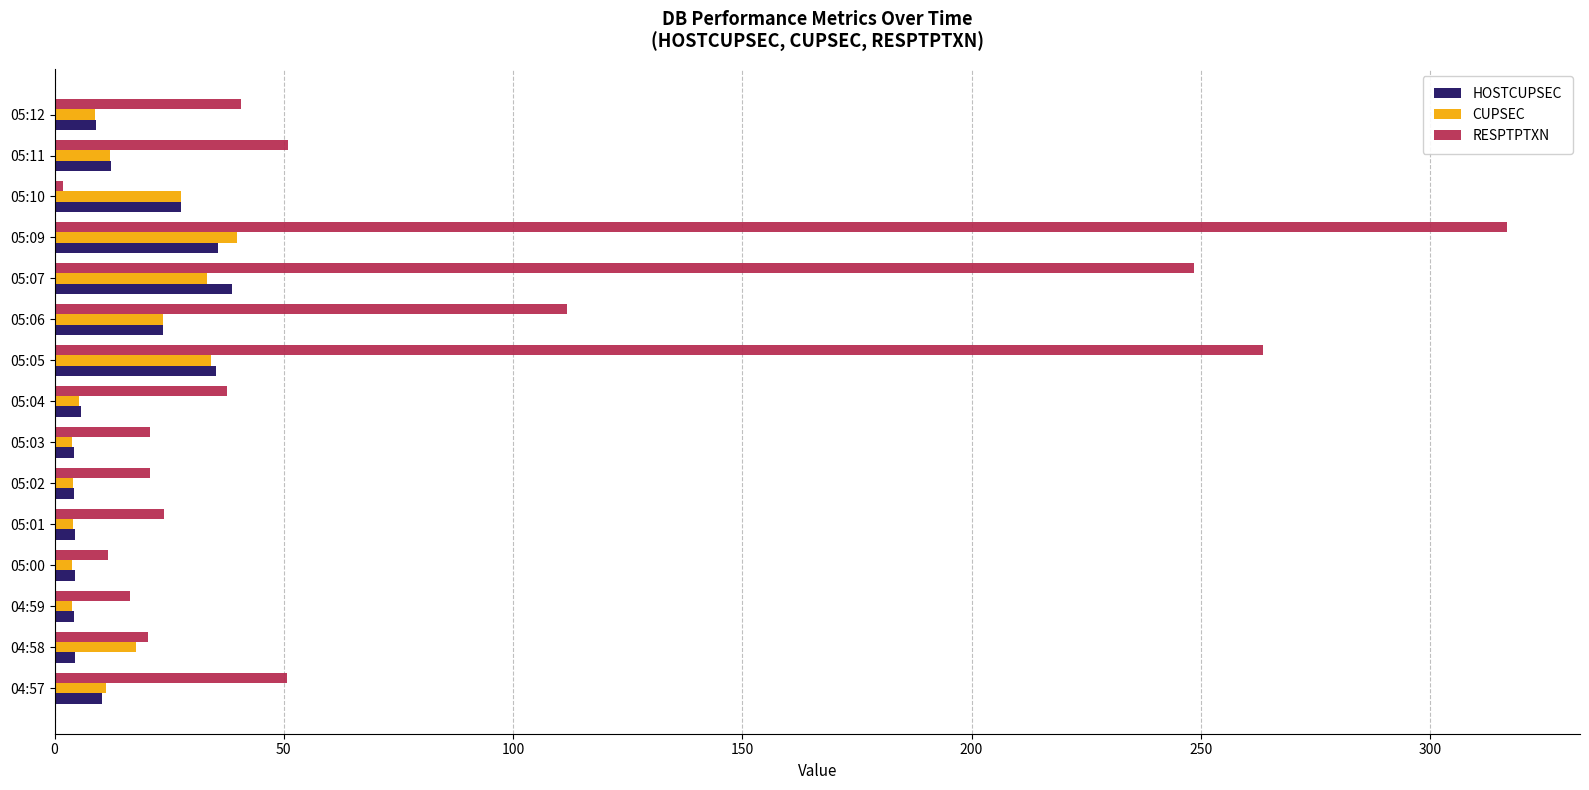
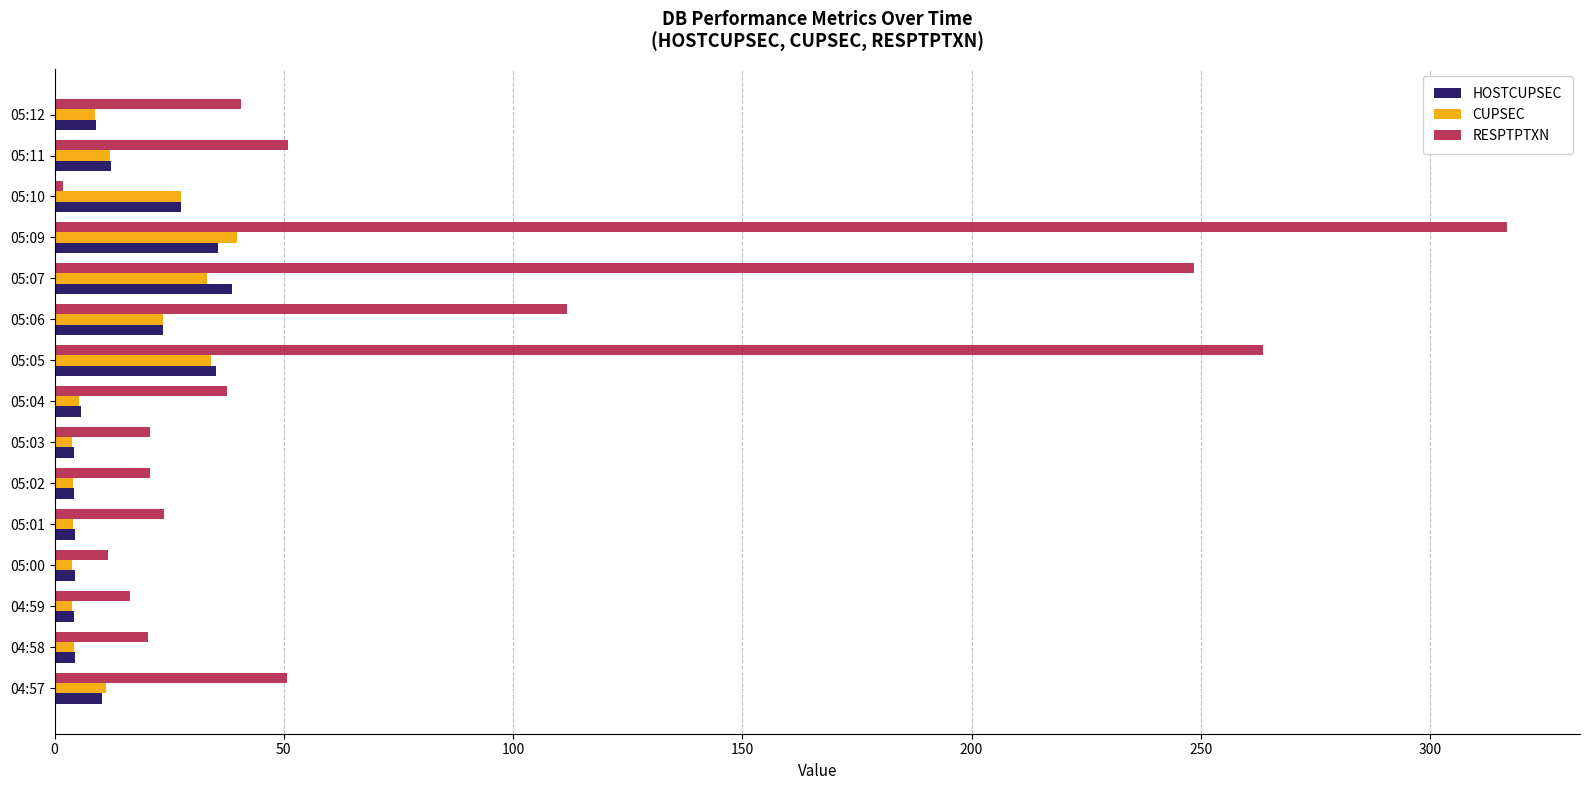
CUPSEC, 04:58: 18 -> 4
